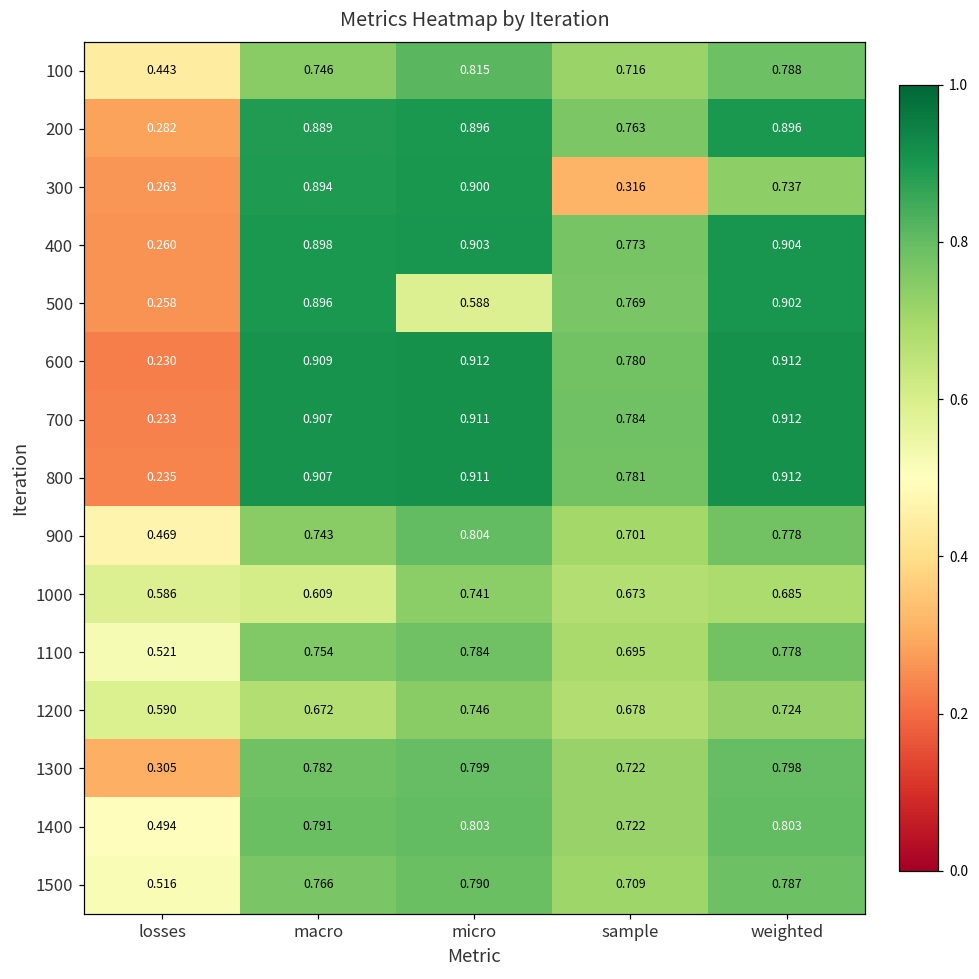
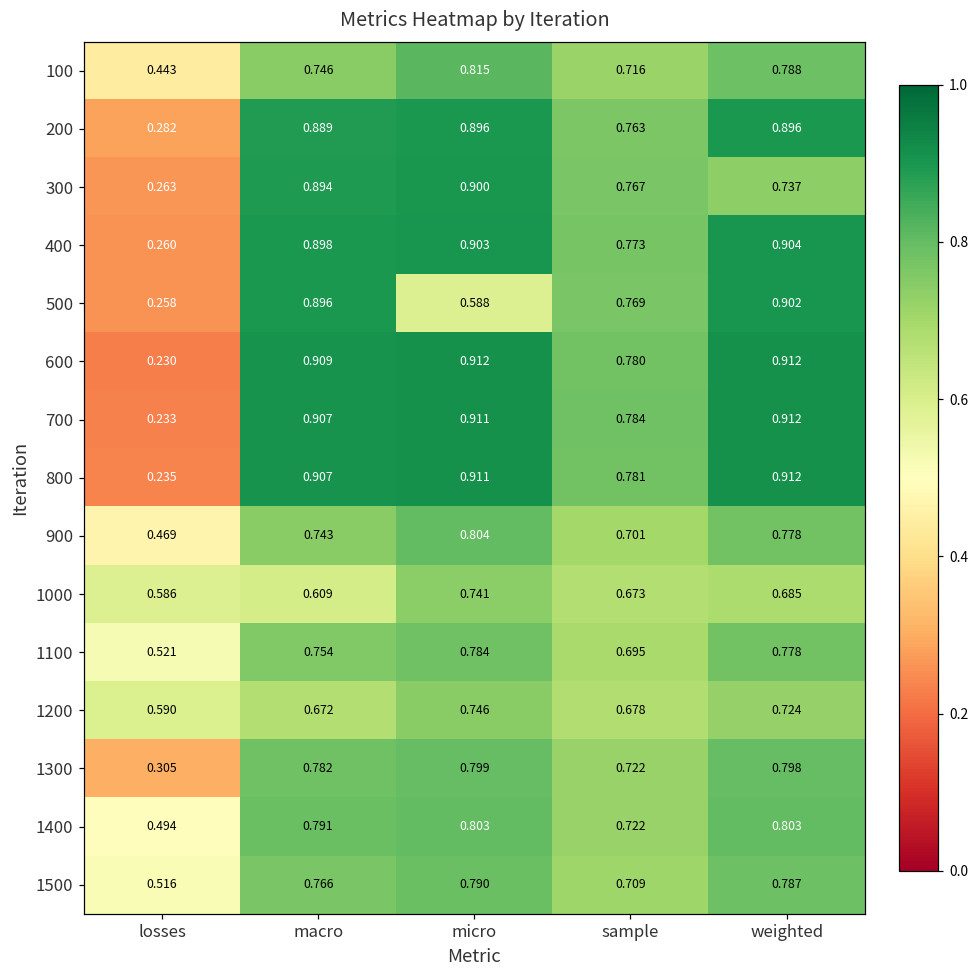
300, sample: 0.316 -> 0.767
